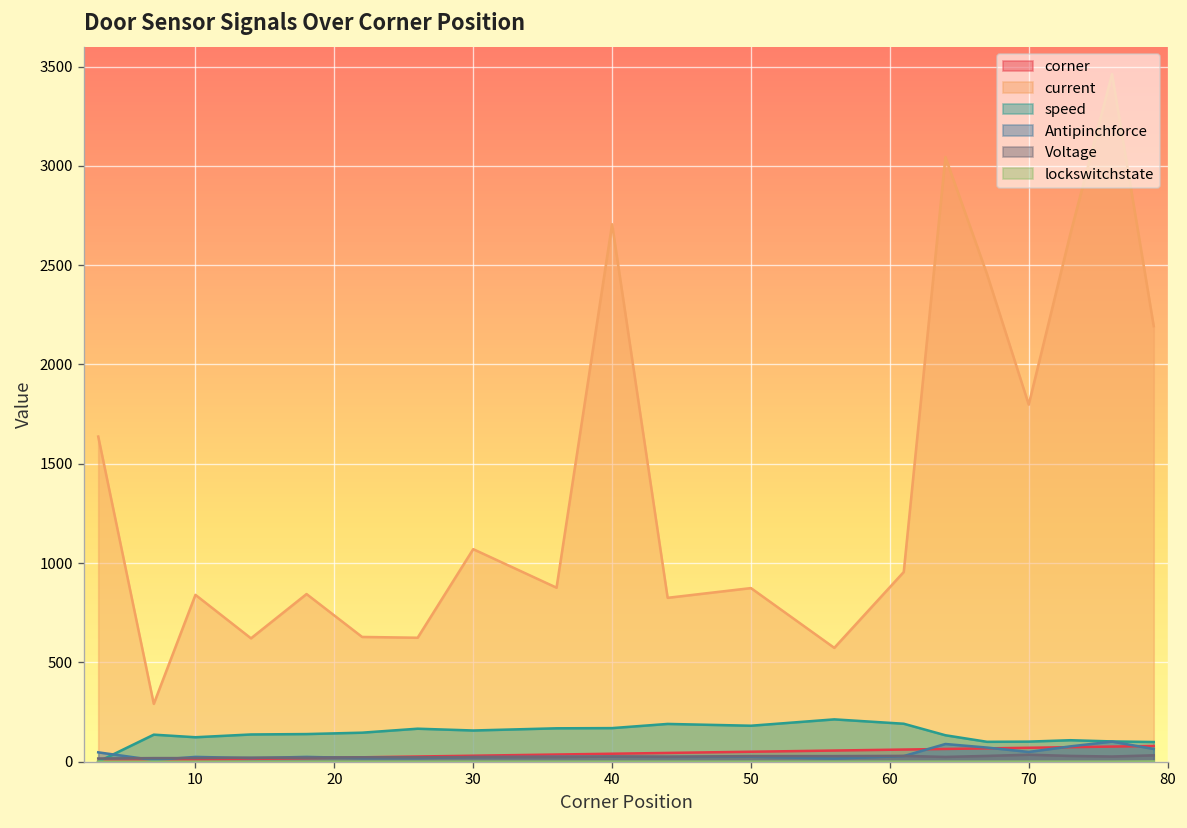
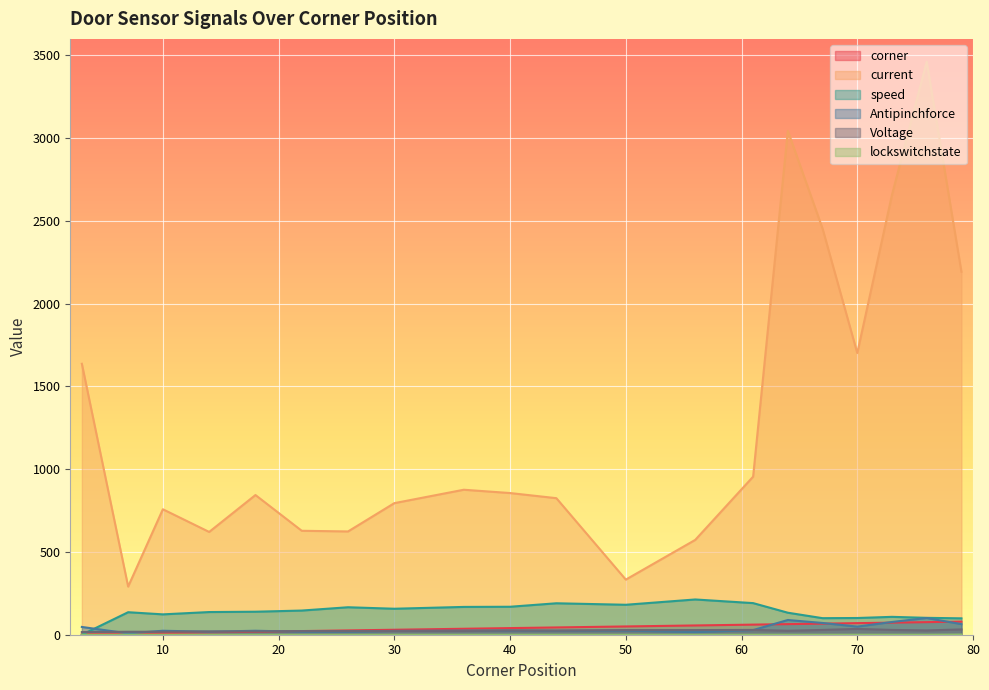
current, 10: 840 -> 760
current, 30: 1070 -> 800
current, 40: 2710 -> 860
current, 50: 870 -> 330
current, 70: 1800 -> 1700
